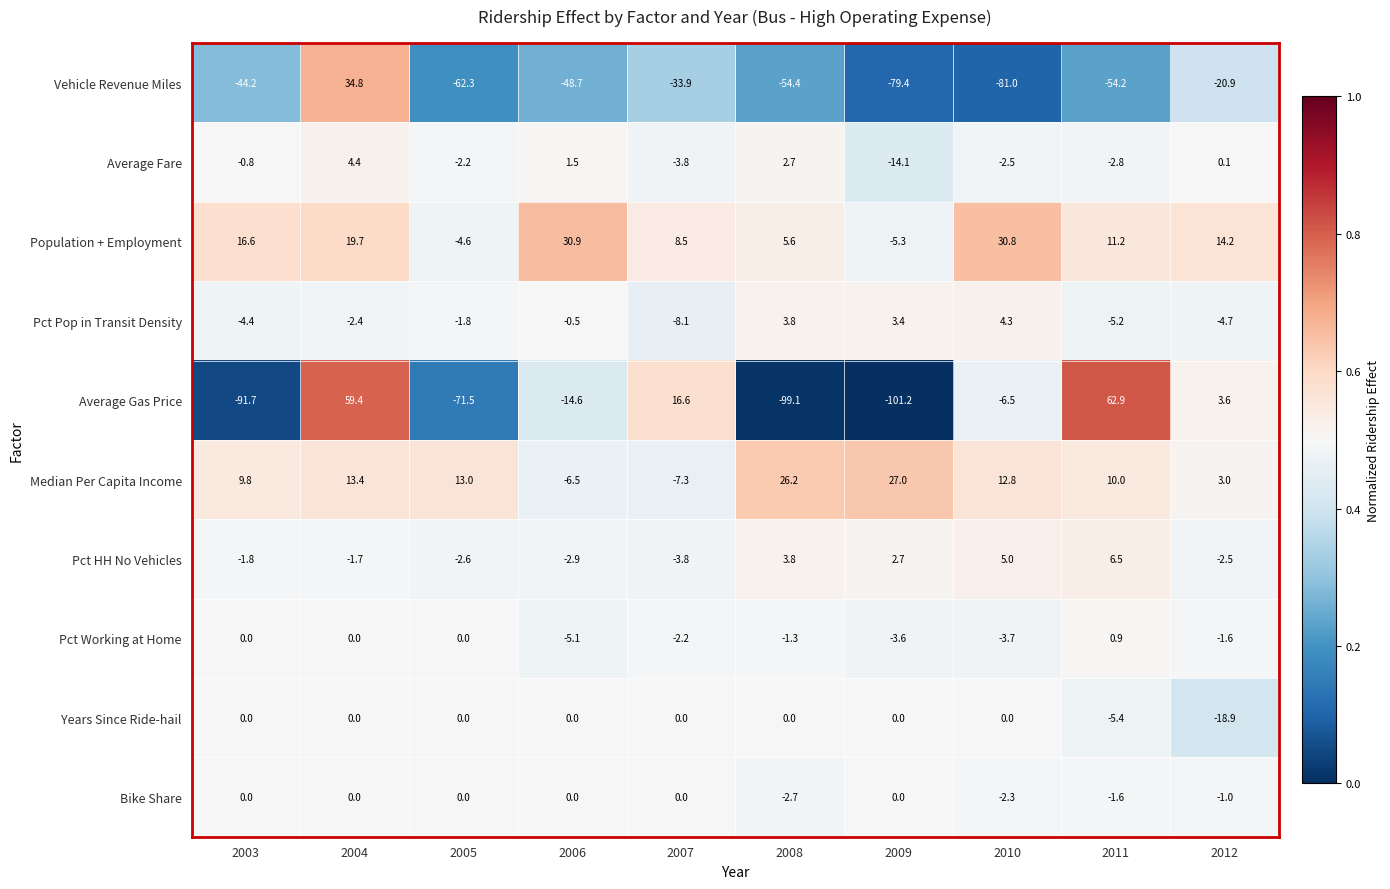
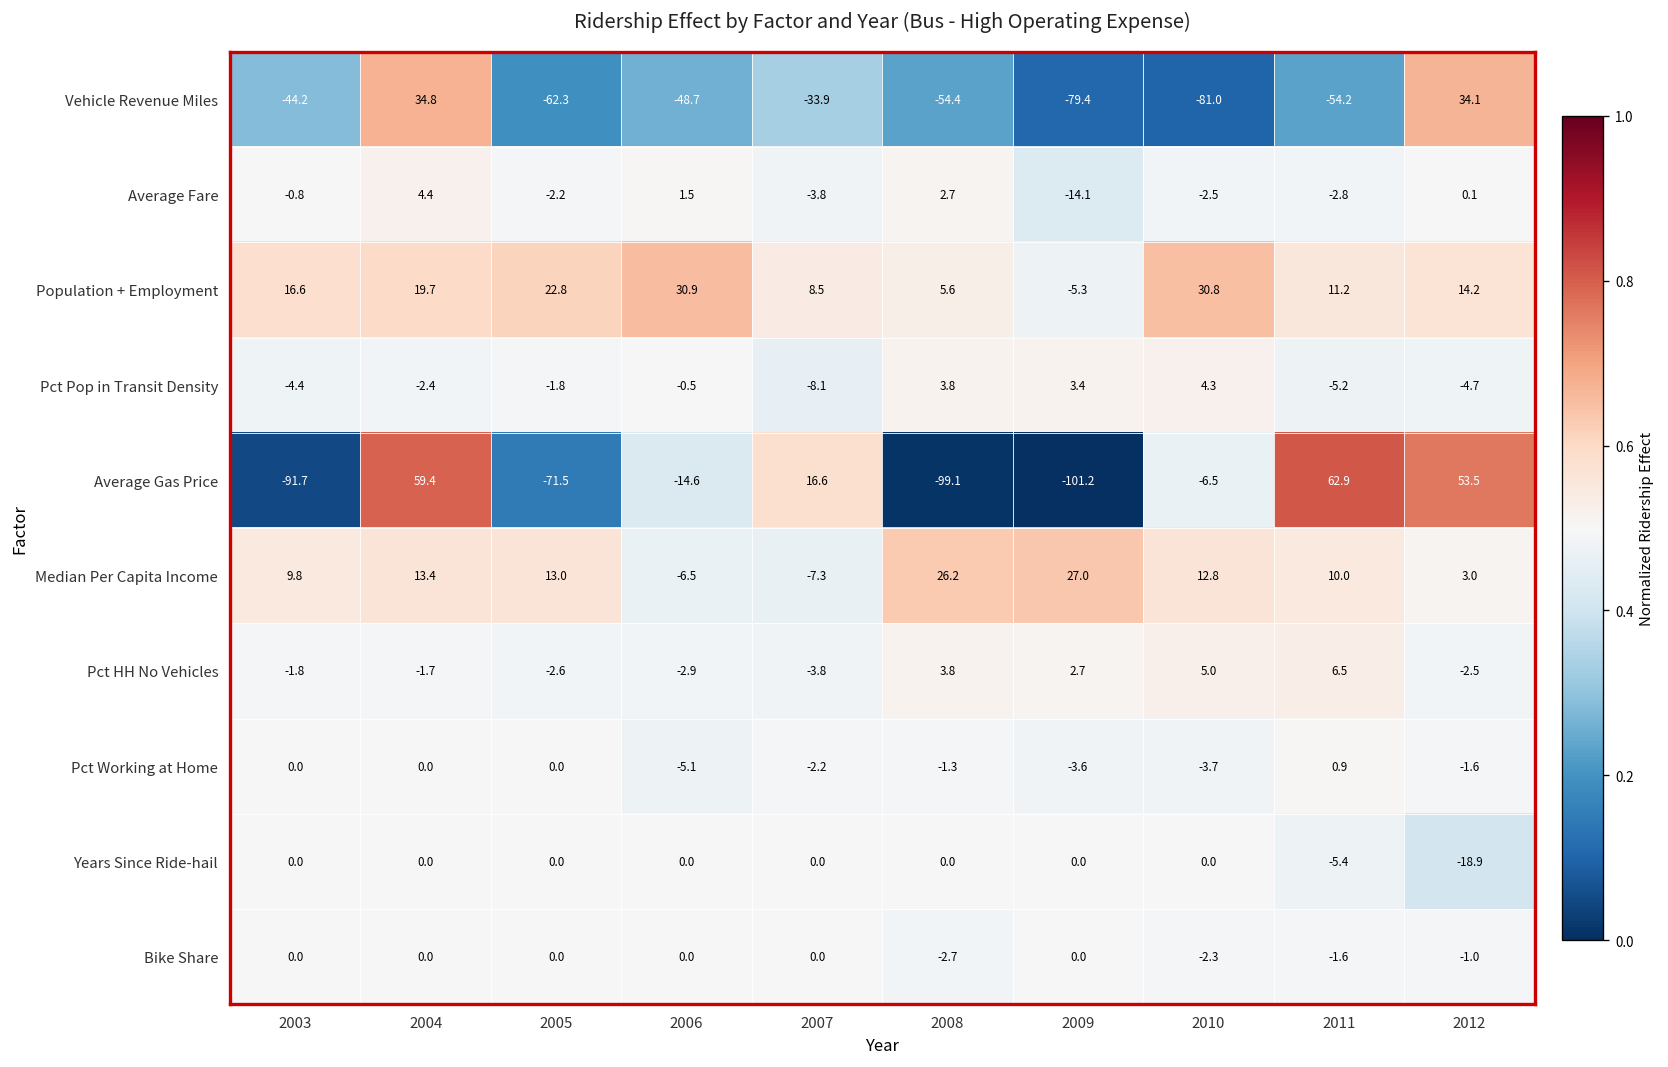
Vehicle Revenue Miles, 2012: -20.9 -> 34.1
Population + Employment, 2005: -4.6 -> 22.8
Average Gas Price, 2012: 3.6 -> 53.5
